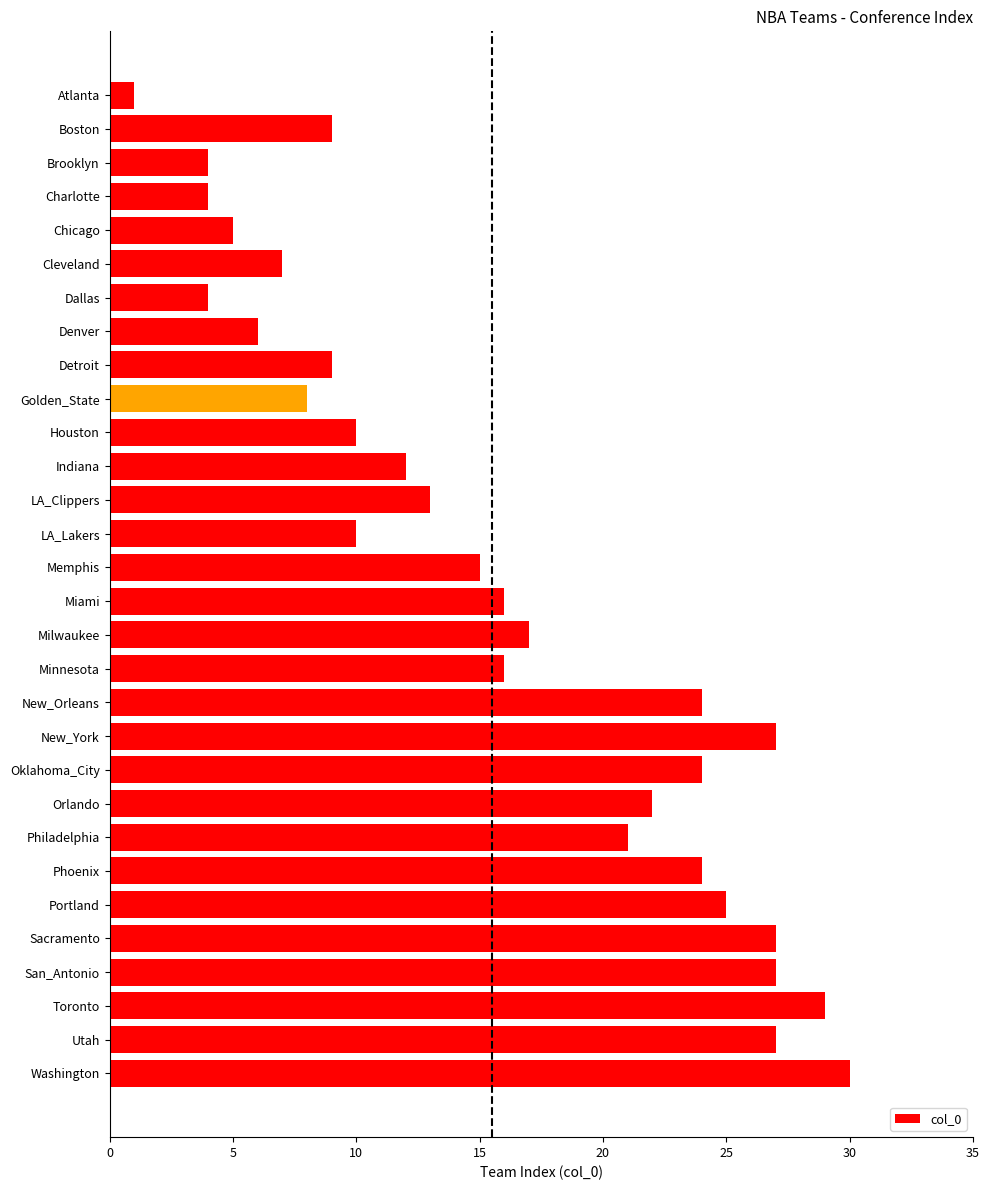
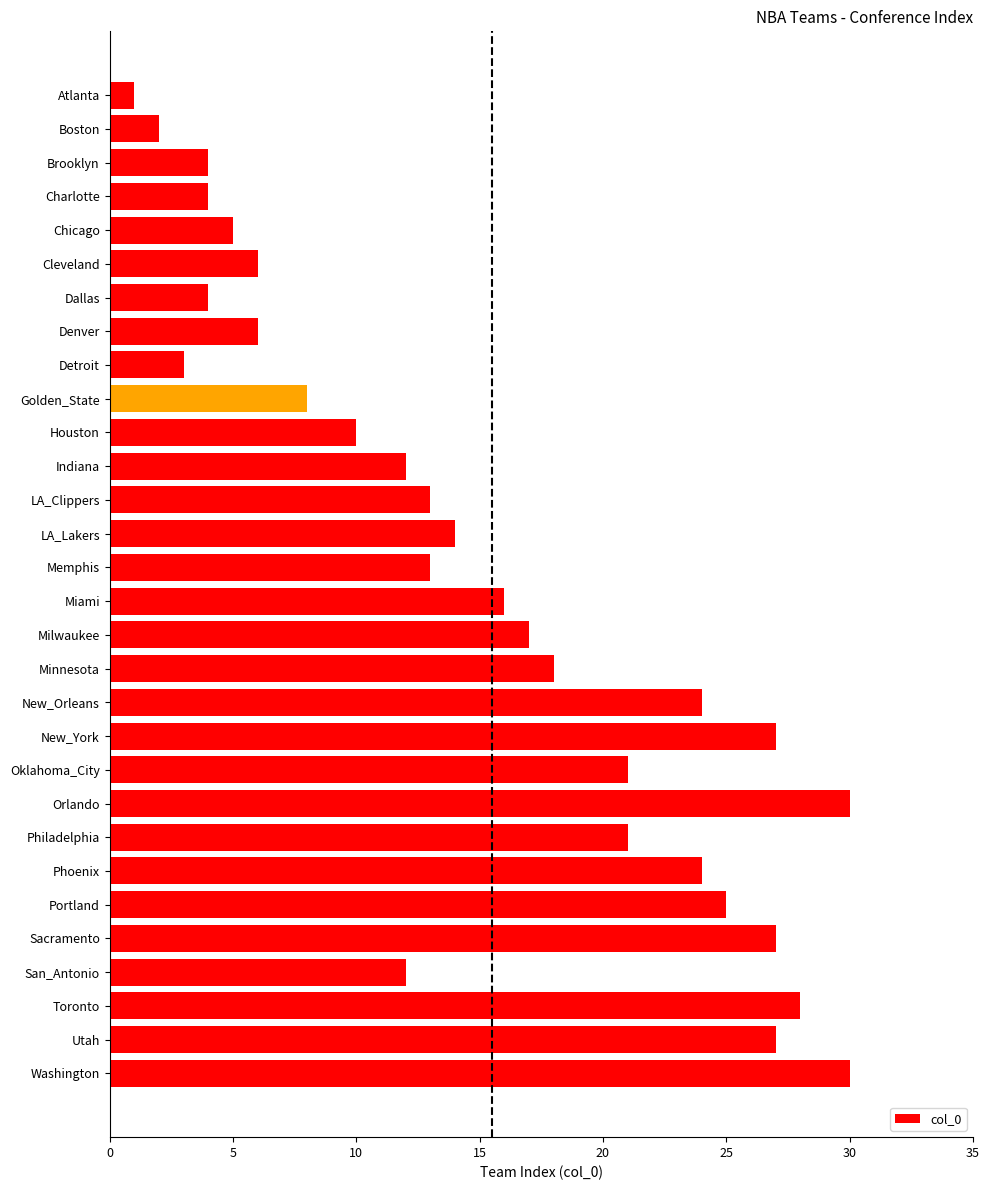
Boston: 9 -> 2
Cleveland: 7 -> 6
Detroit: 9 -> 3
LA_Lakers: 10 -> 14
Memphis: 15 -> 13
Minnesota: 16 -> 18
Oklahoma_City: 24 -> 21
Orlando: 22 -> 30
San_Antonio: 27 -> 12
Toronto: 29 -> 28
